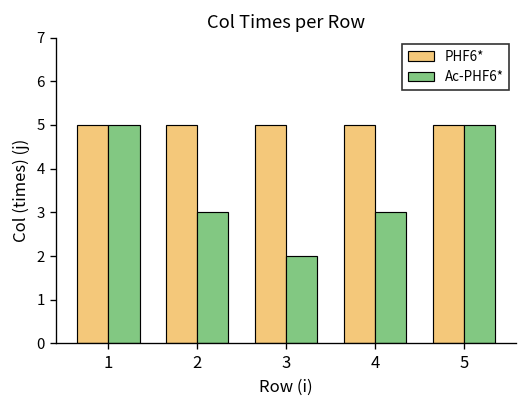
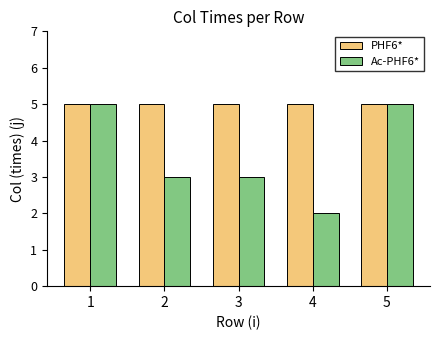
Ac-PHF6*, 3: 2 -> 3
Ac-PHF6*, 4: 3 -> 2
